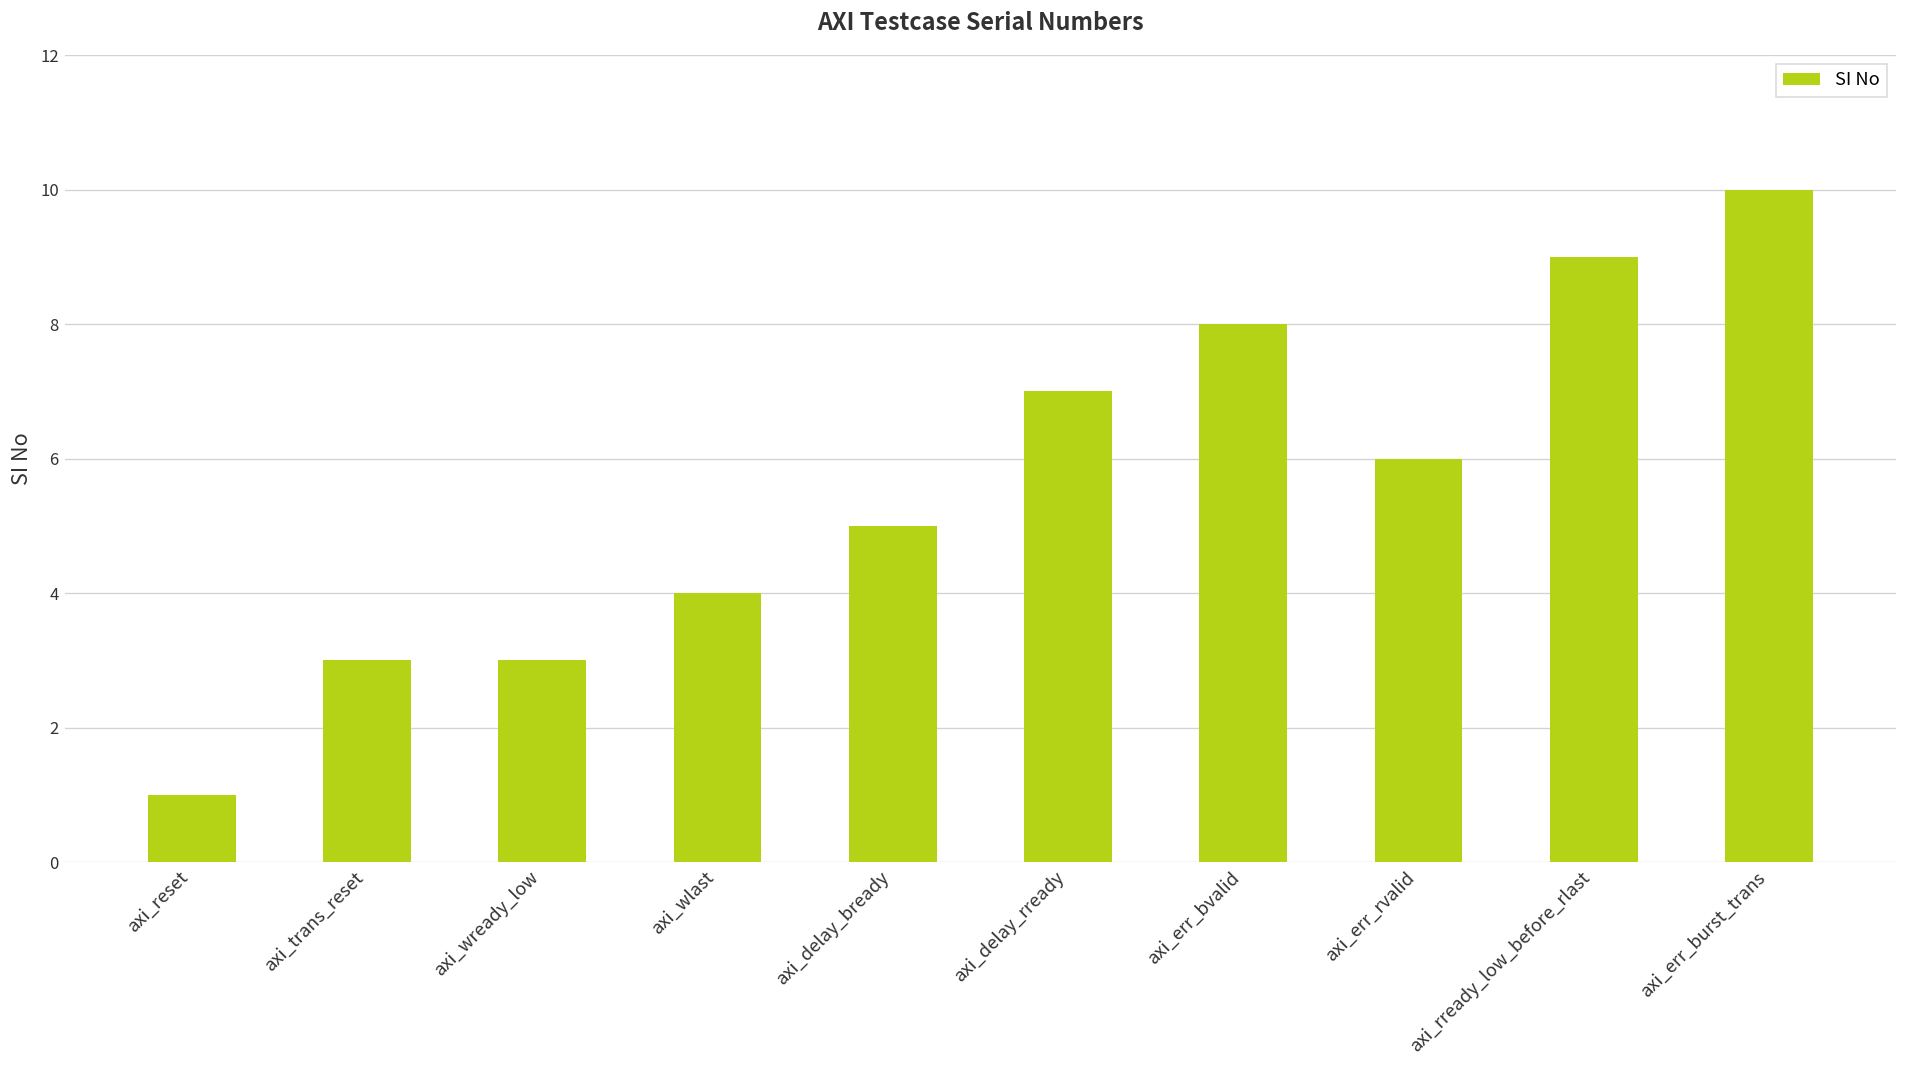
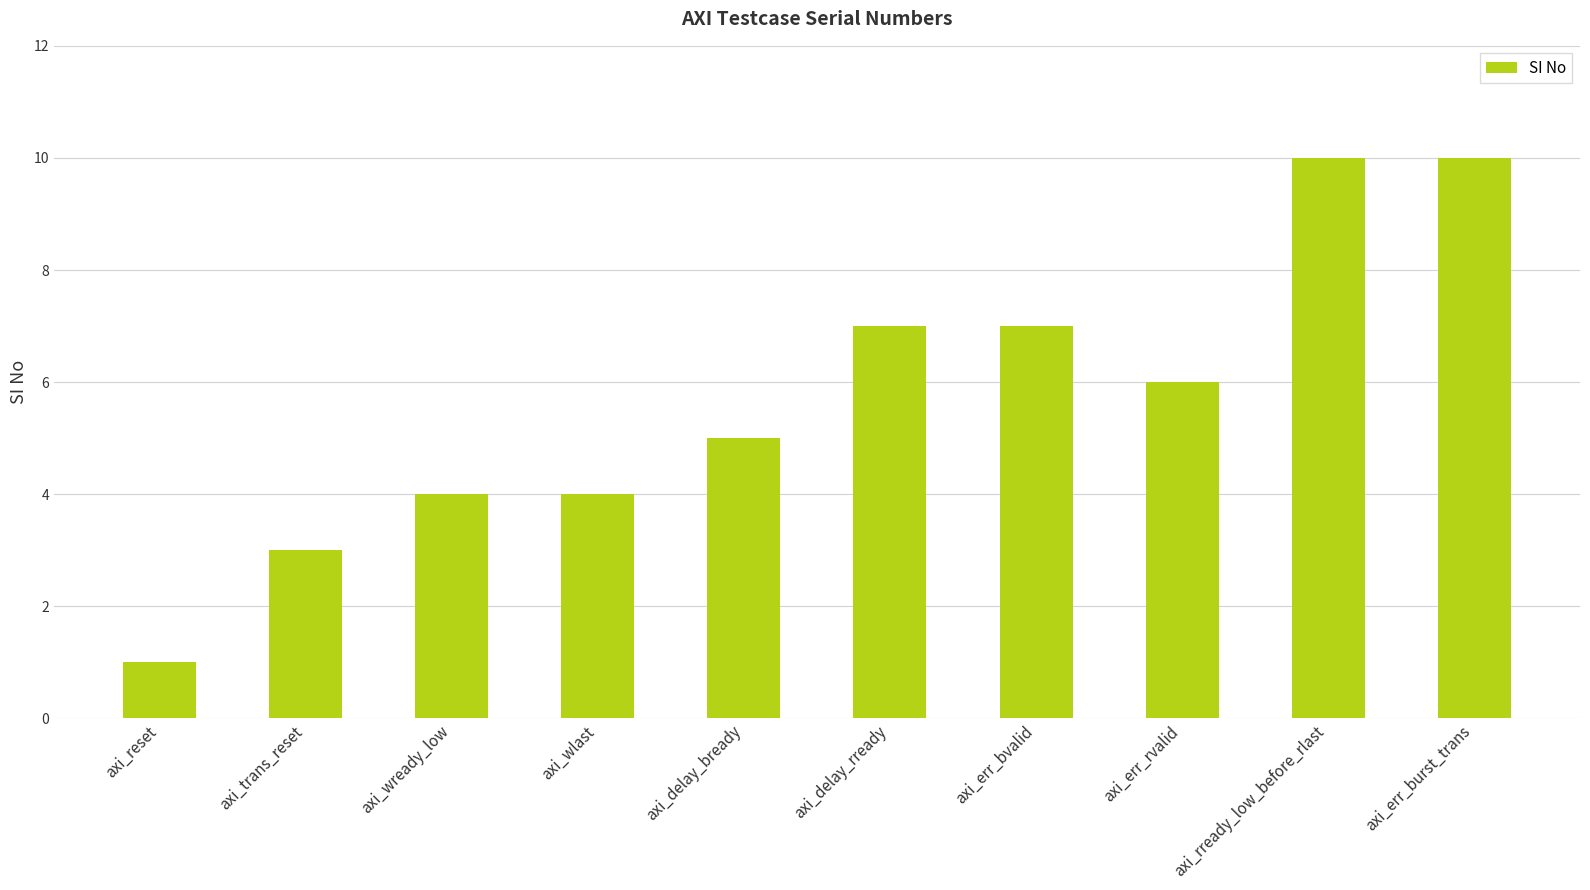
axi_wready_low: 3 -> 4
axi_err_bvalid: 8 -> 7
axi_rready_low_before_rlast: 9 -> 10
